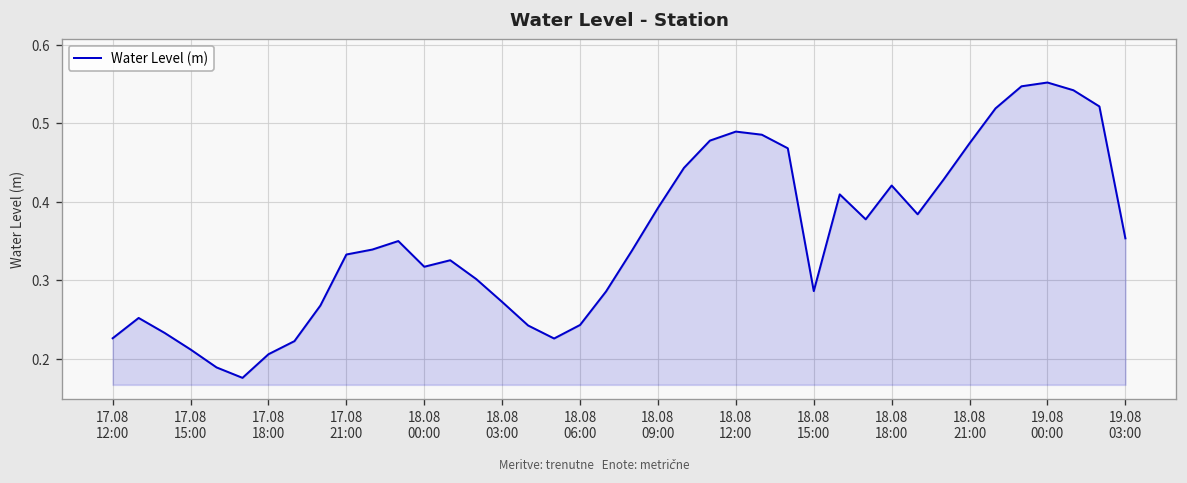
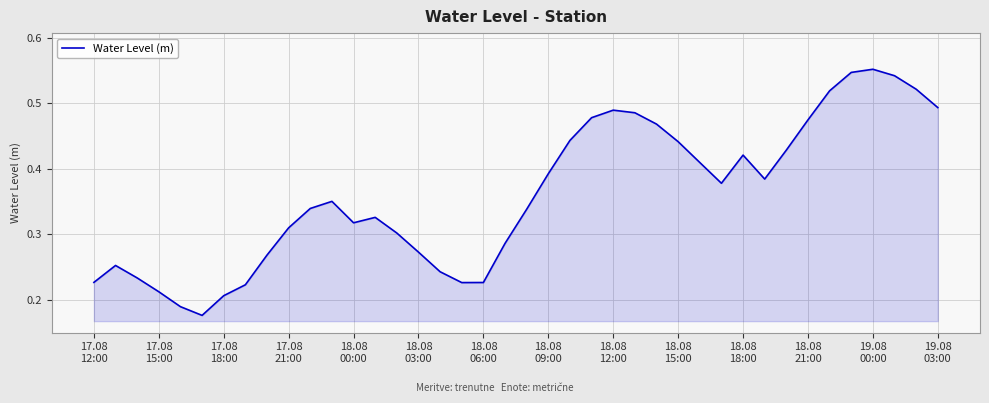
17.08 21:00: 0.33 -> 0.31
18.08 06:00: 0.24 -> 0.23
18.08 15:00: 0.29 -> 0.44
19.08 03:00: 0.35 -> 0.49
